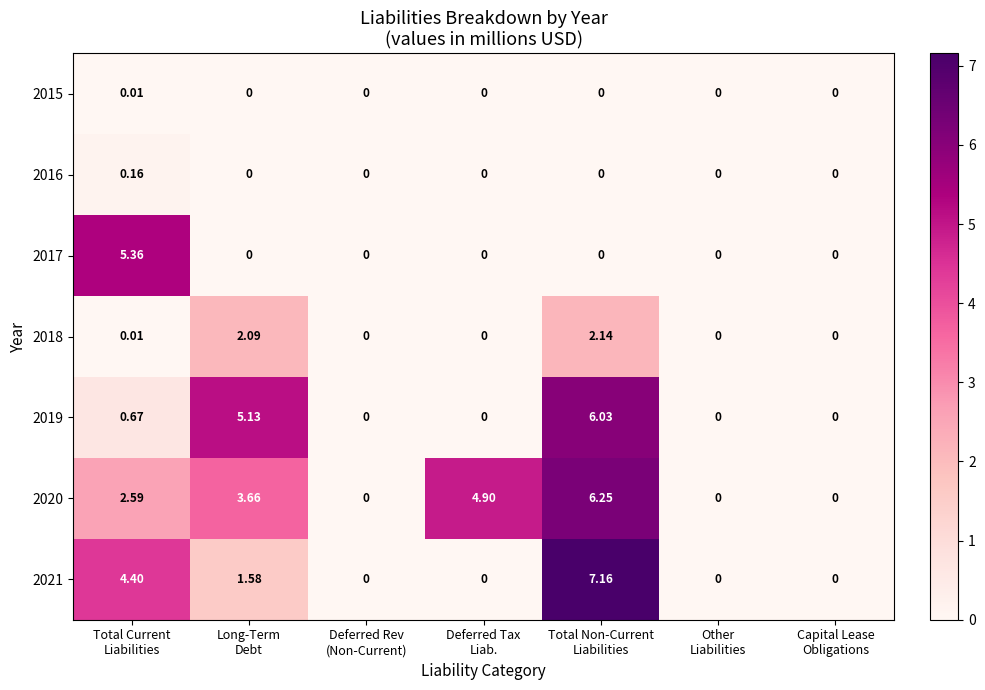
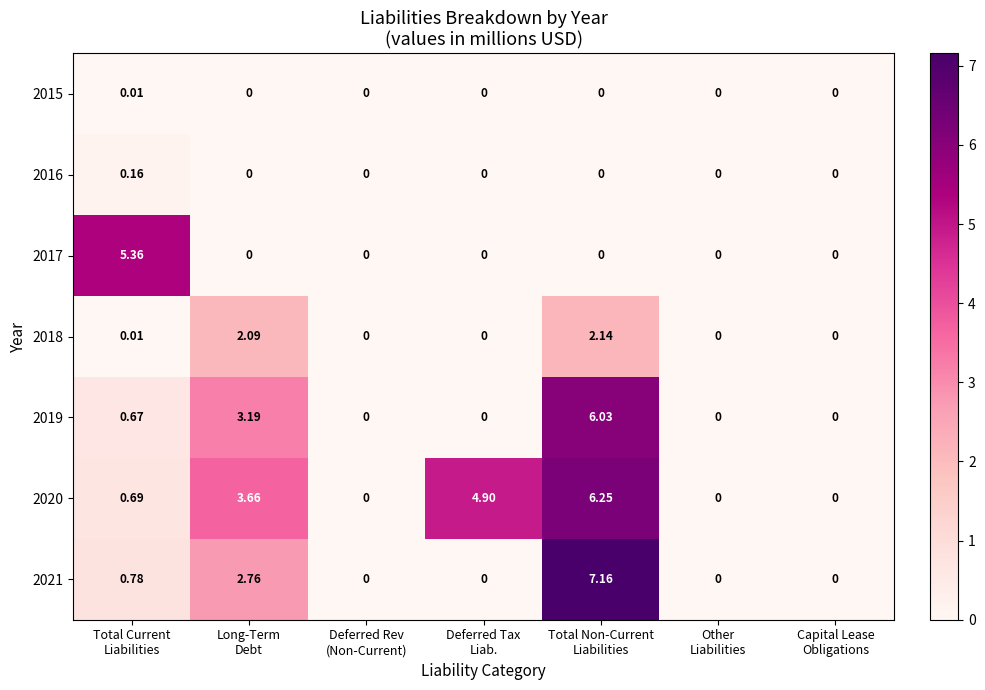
2019, Long-Term Debt: 5.13 -> 3.19
2020, Total Current Liabilities: 2.59 -> 0.69
2021, Total Current Liabilities: 4.40 -> 0.78
2021, Long-Term Debt: 1.58 -> 2.76
